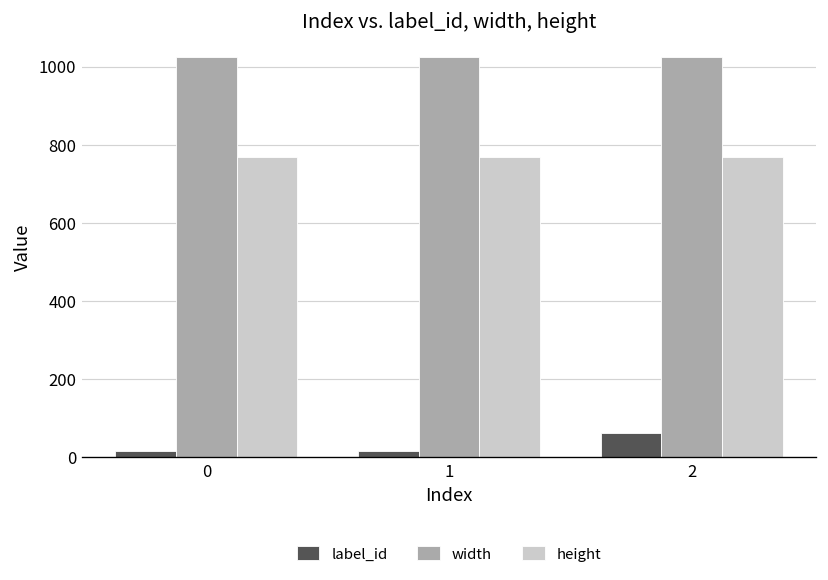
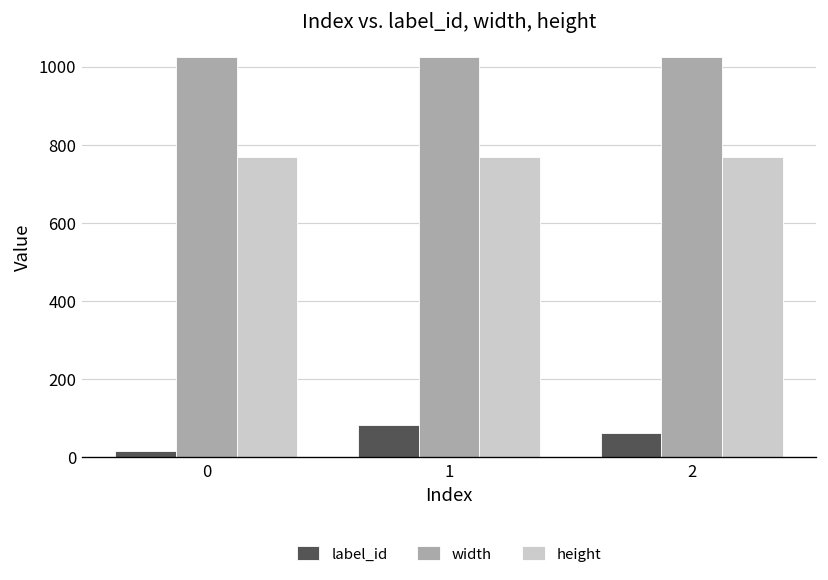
label_id, 1: 20 -> 80
